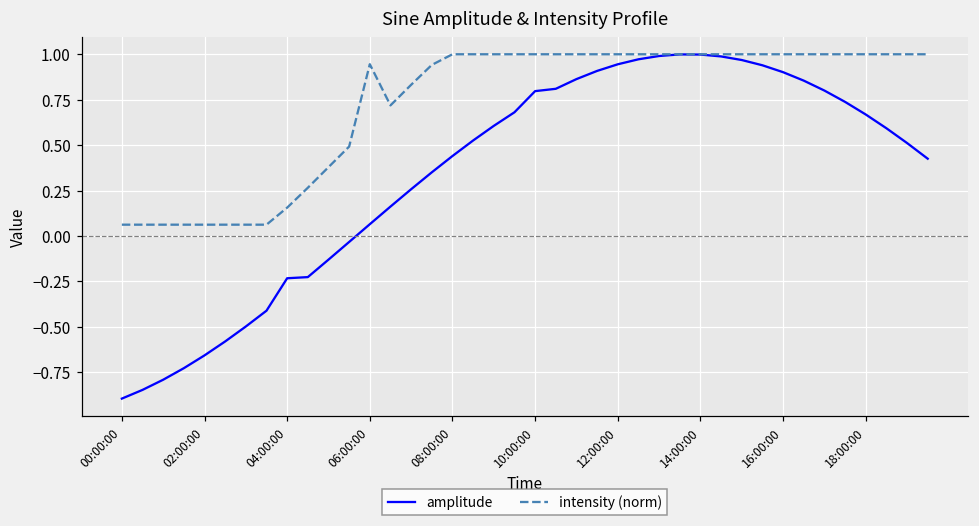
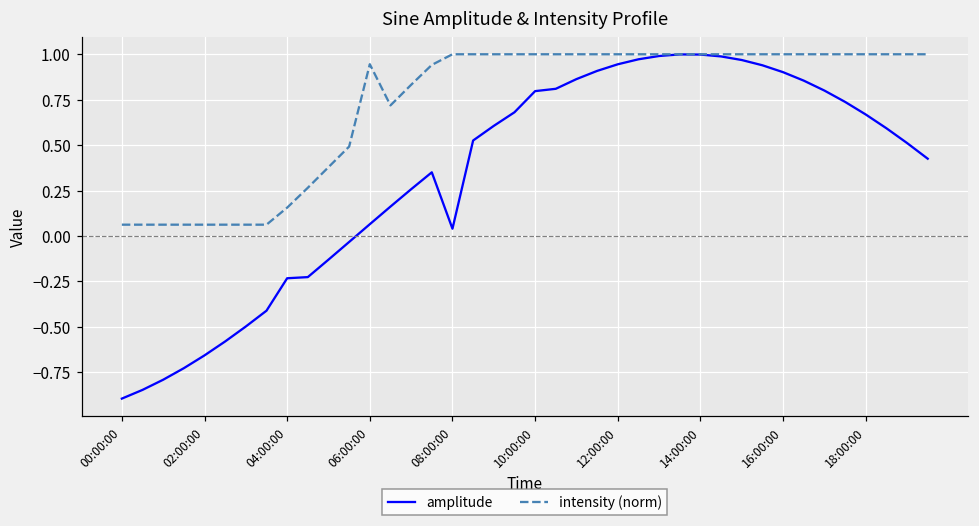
amplitude, 08:00:00: 0.44 -> 0.04
